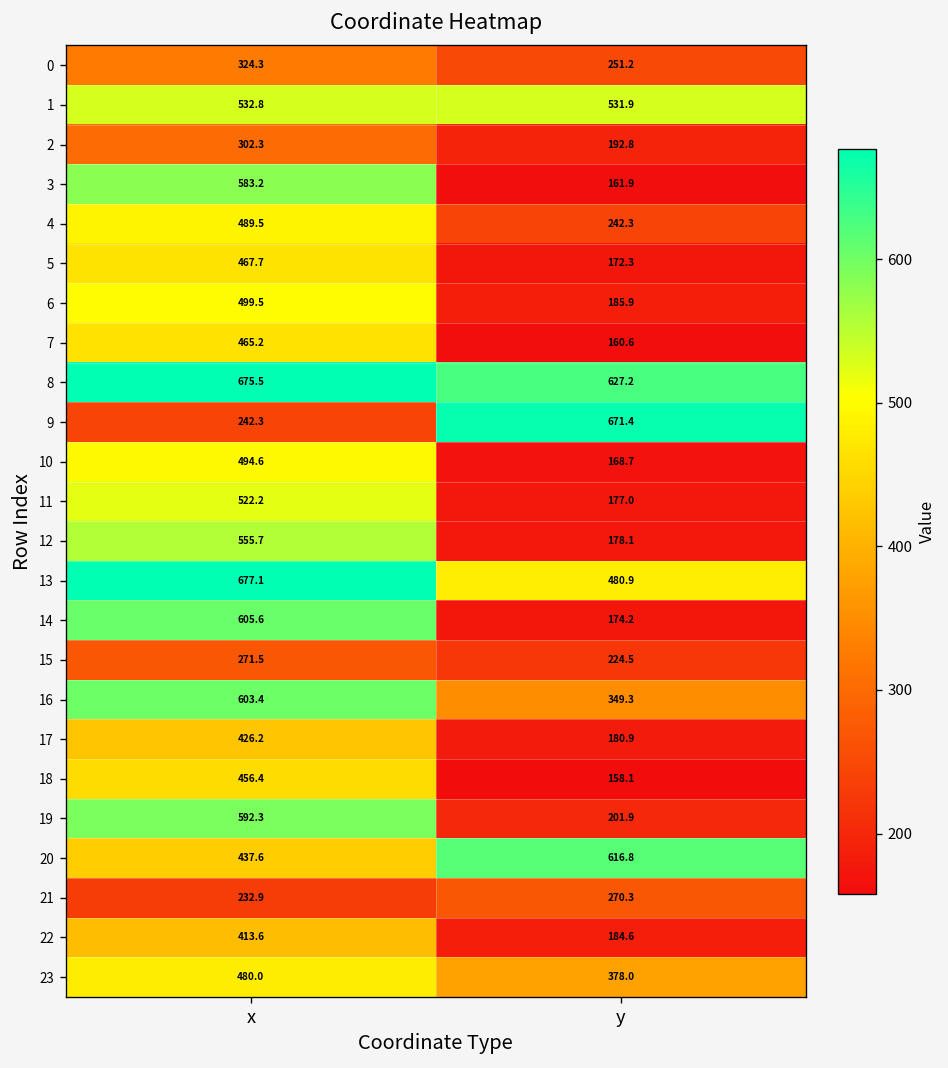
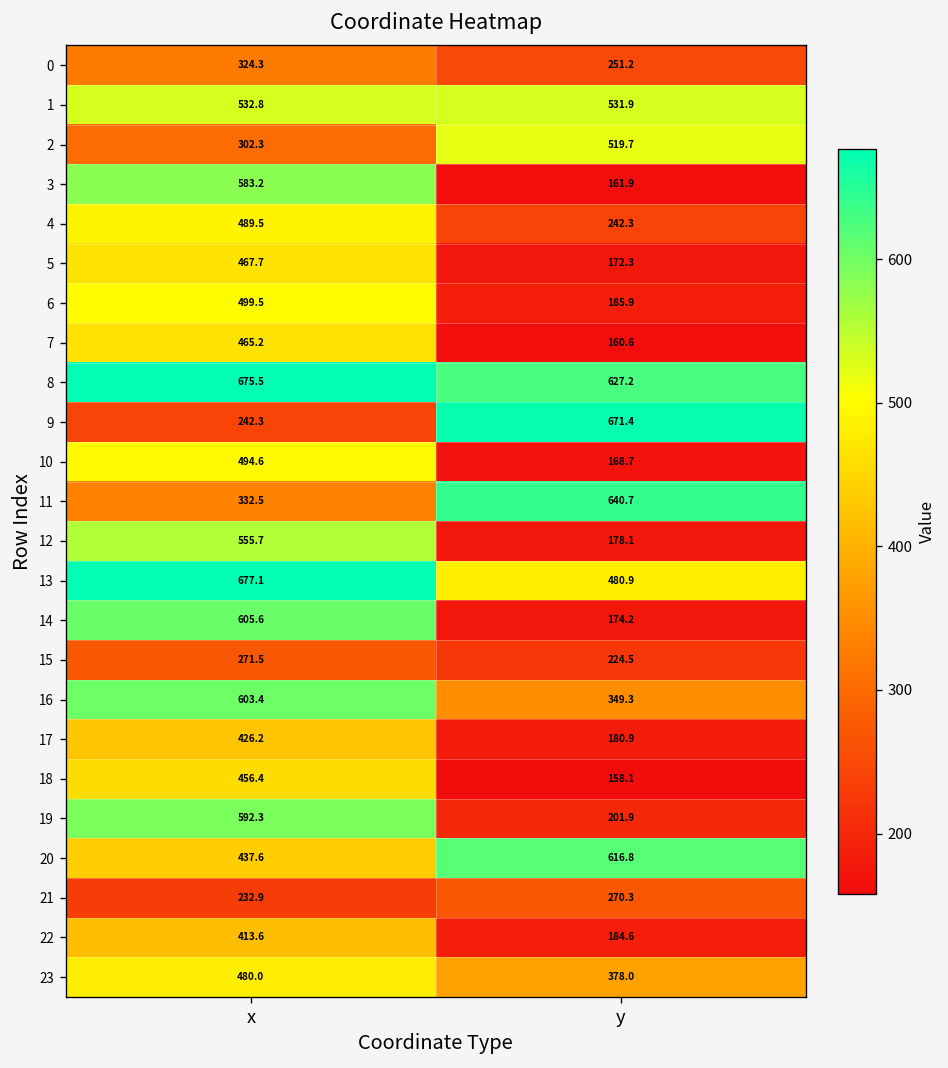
2, y: 192.8 -> 519.7
11, x: 522.2 -> 332.5
11, y: 177.0 -> 640.7
